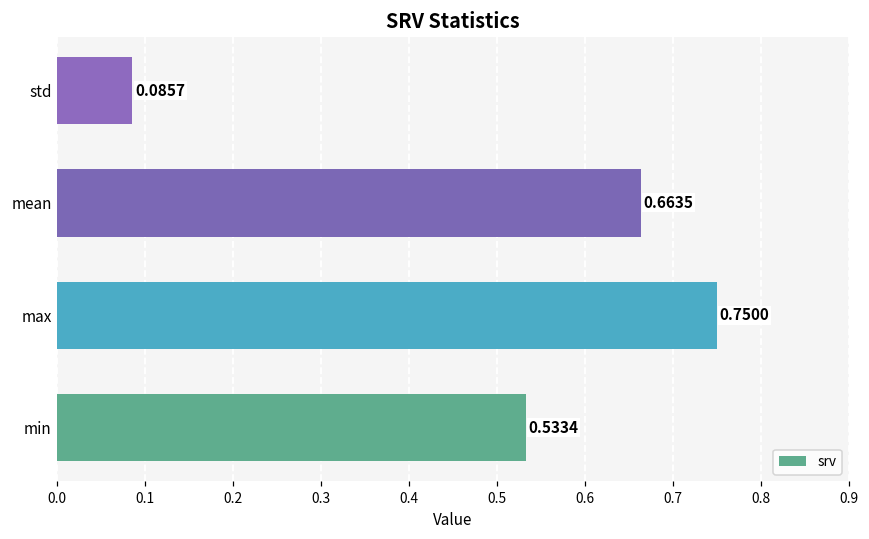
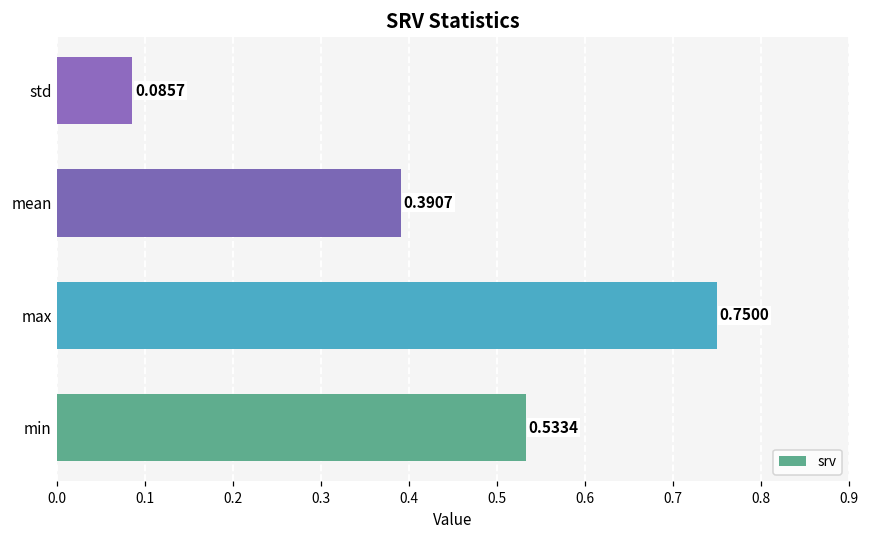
mean: 0.6635 -> 0.3907
